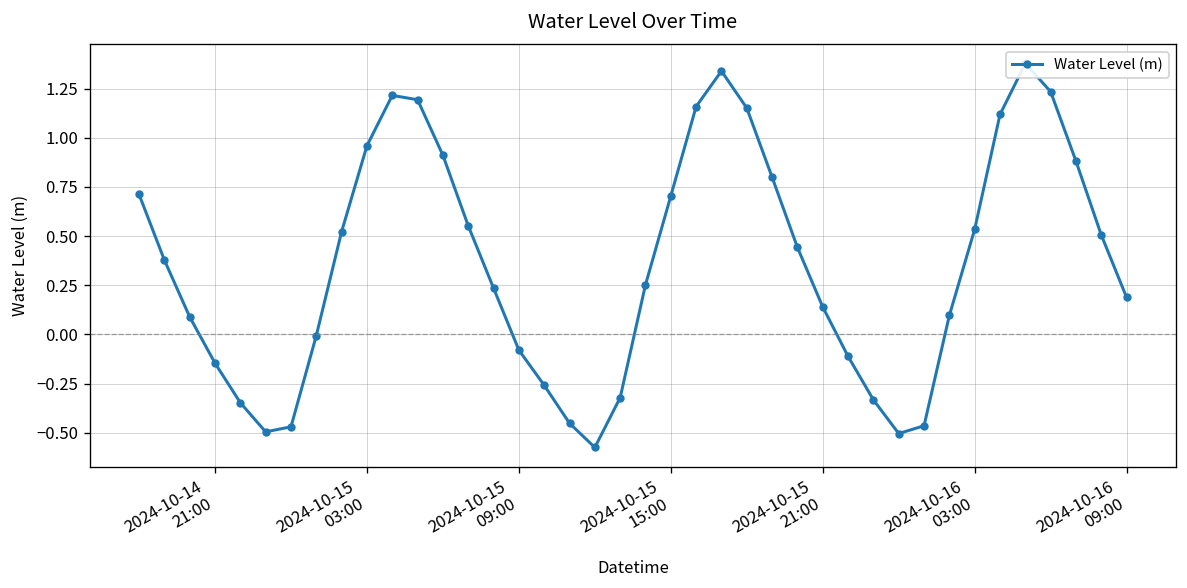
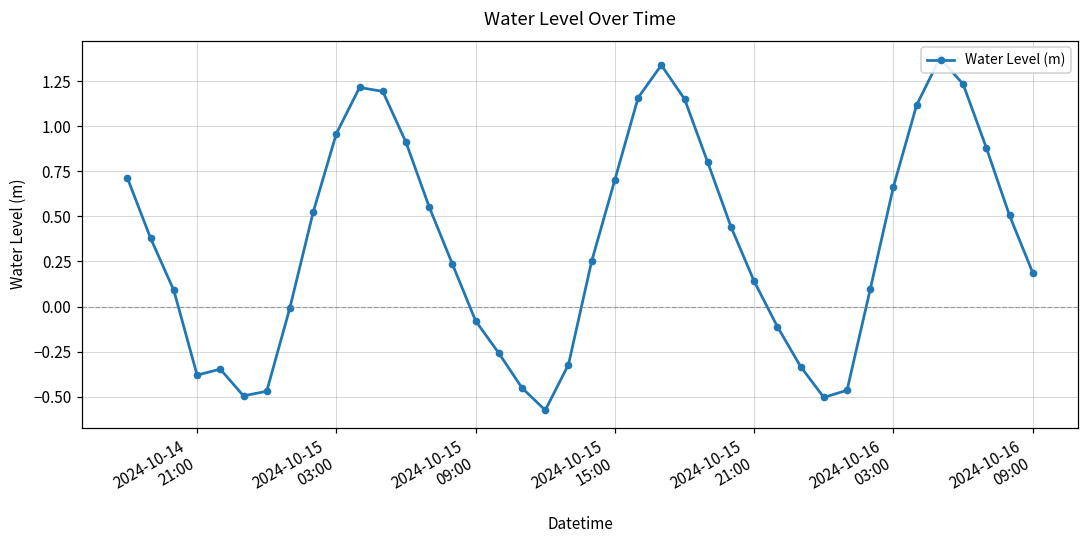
2024-10-14 21:00: -0.15 -> -0.38
2024-10-16 03:00: 0.53 -> 0.66
